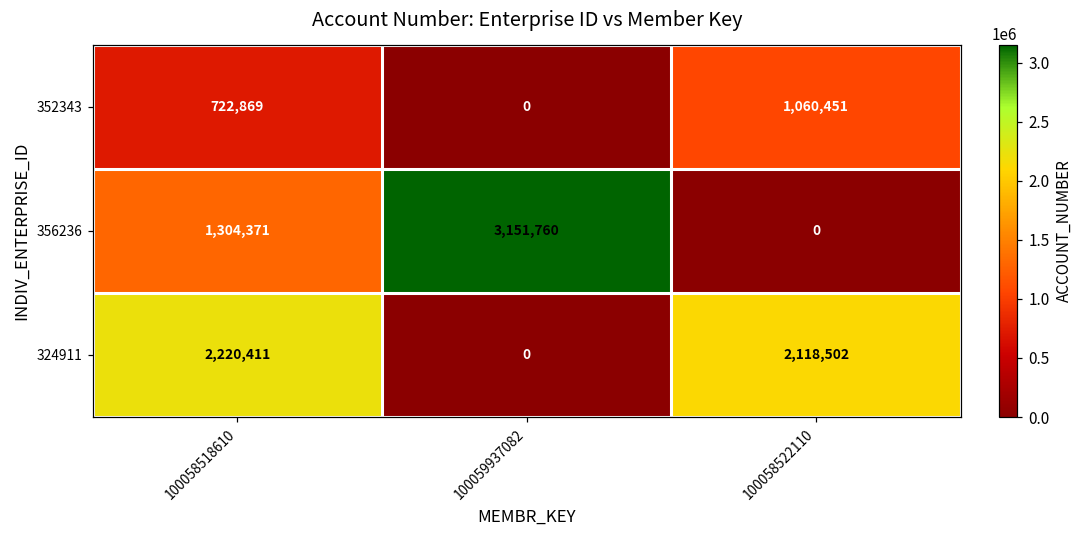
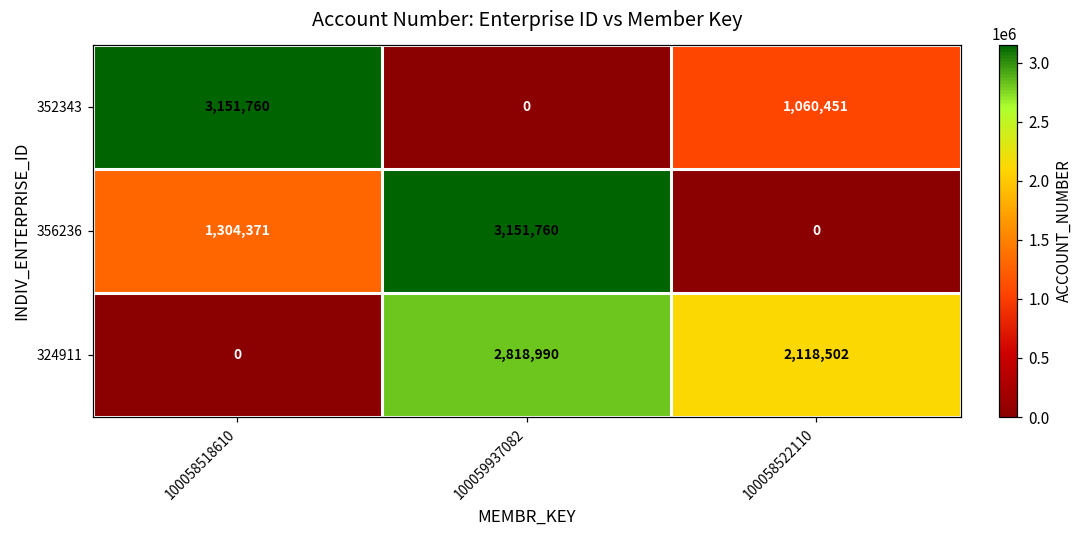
352343, 100058518610: 722,869 -> 3,151,760
324911, 100058518610: 2,220,411 -> 0
324911, 100059937082: 0 -> 2,818,990
